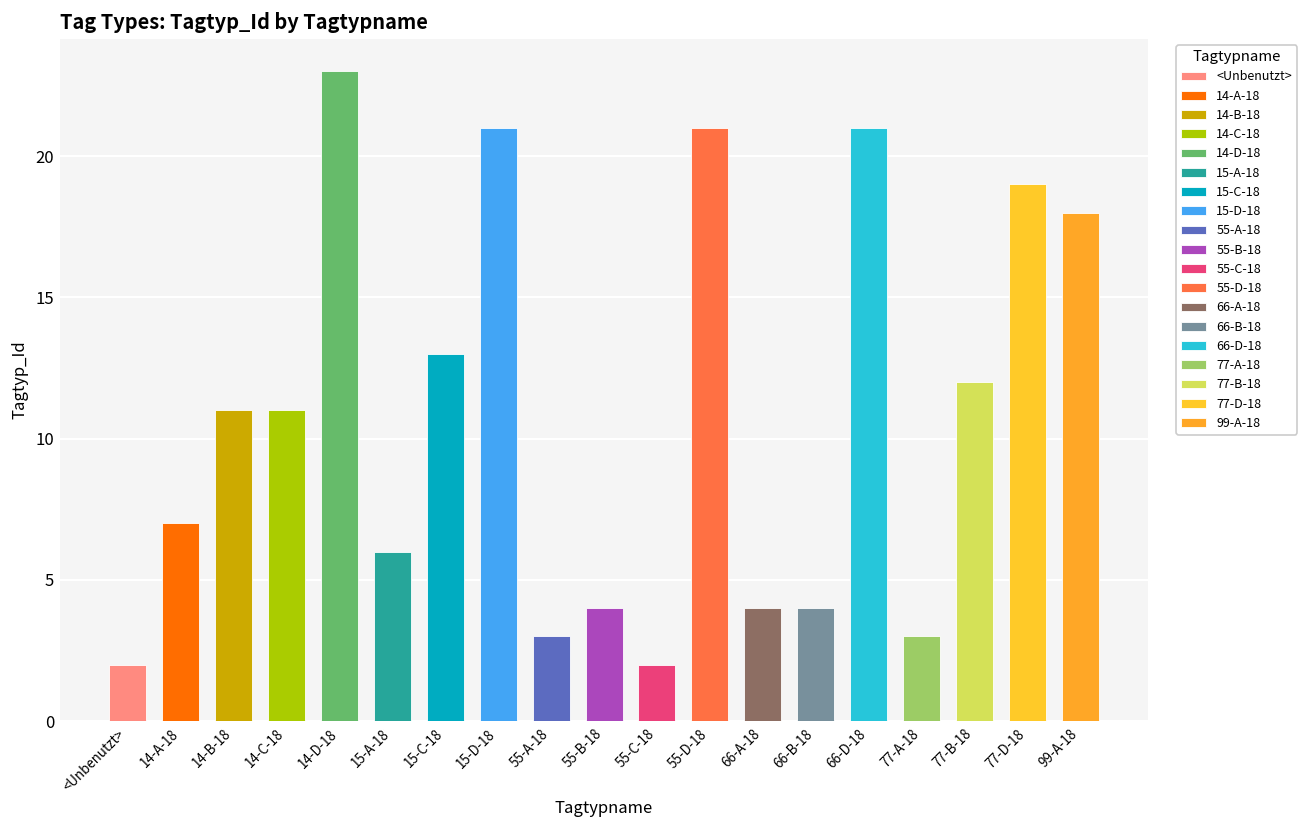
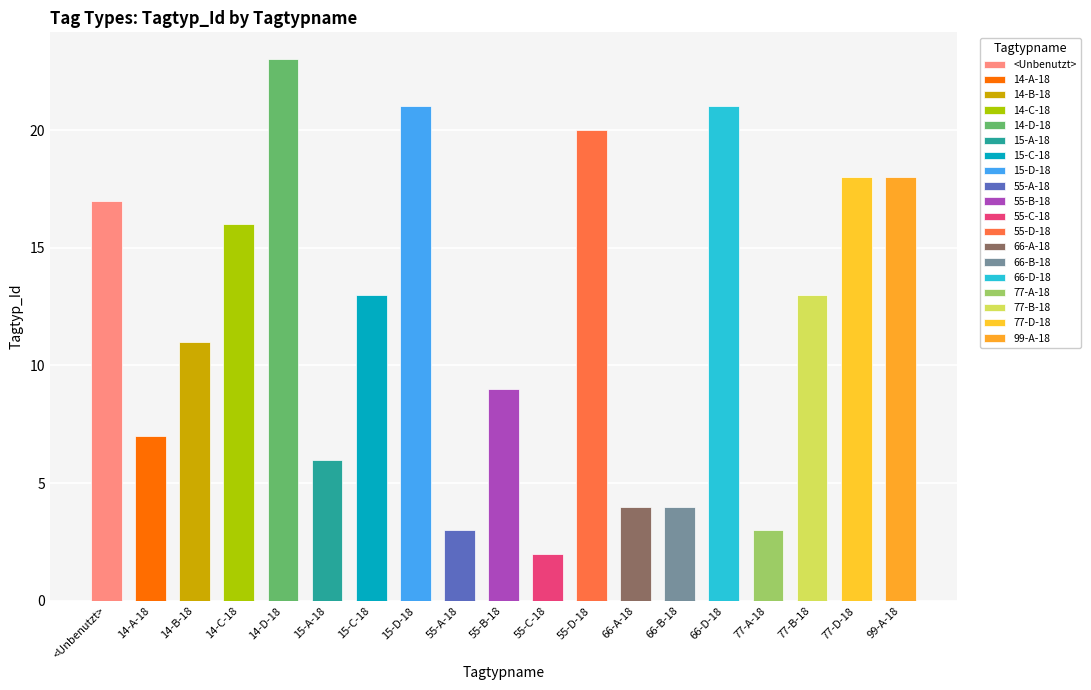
<Unbenutzt>: 2 -> 17
14-C-18: 11 -> 16
55-B-18: 4 -> 9
55-D-18: 21 -> 20
77-B-18: 12 -> 13
77-D-18: 19 -> 18
